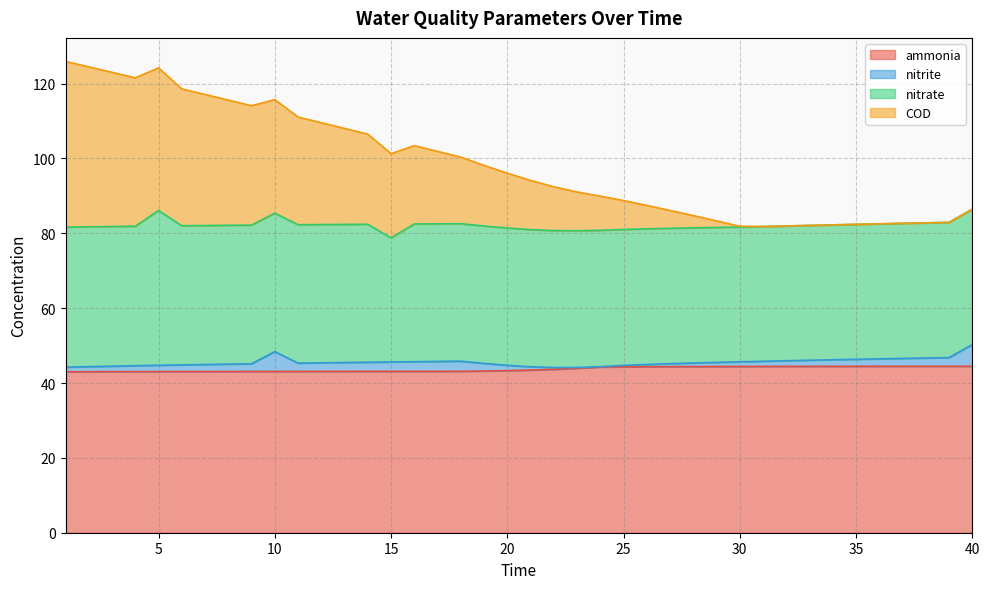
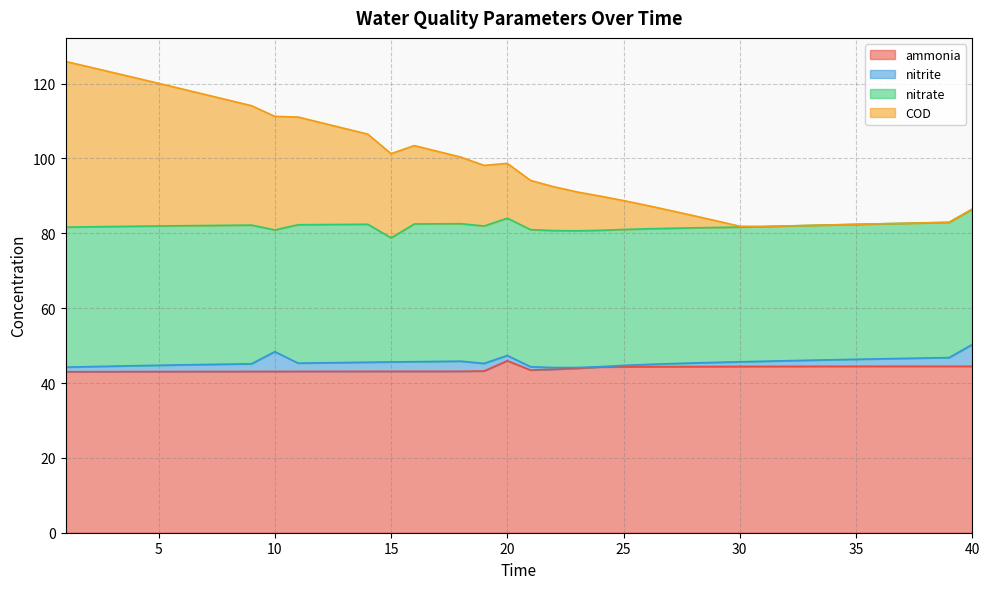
nitrate, 5: 41 -> 37
nitrate, 10: 37 -> 33
ammonia, 20: 43 -> 46
